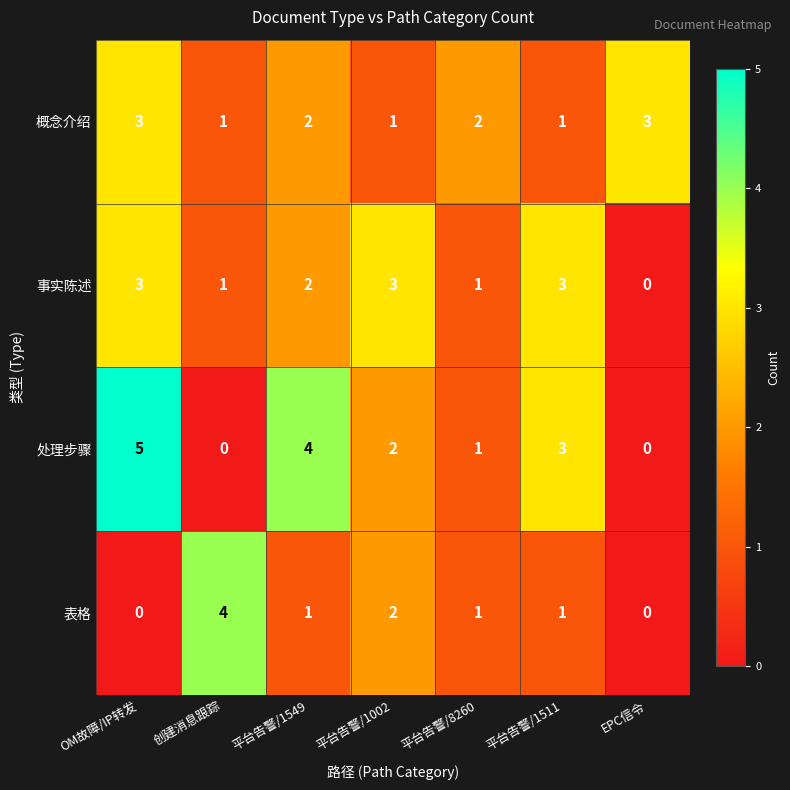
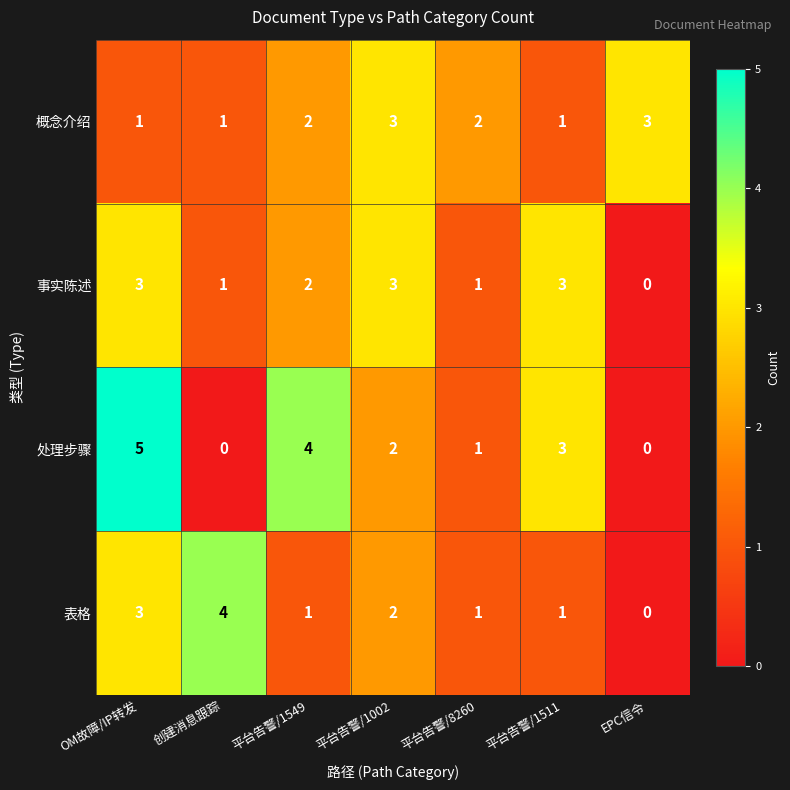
概念介绍, OM故障/IP转发: 3 -> 1
概念介绍, 平台告警/1002: 1 -> 3
表格, OM故障/IP转发: 0 -> 3
